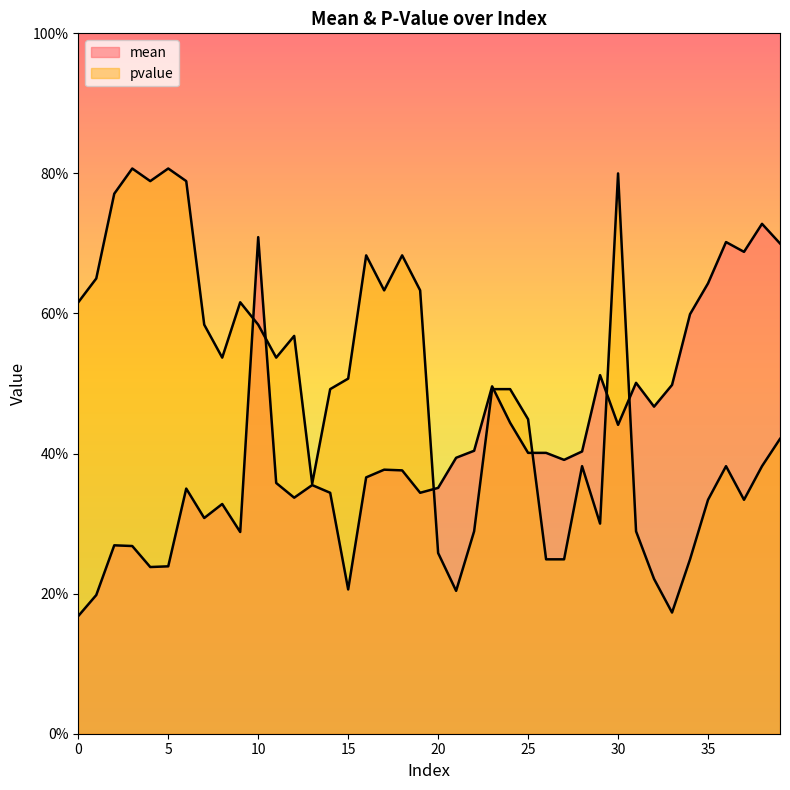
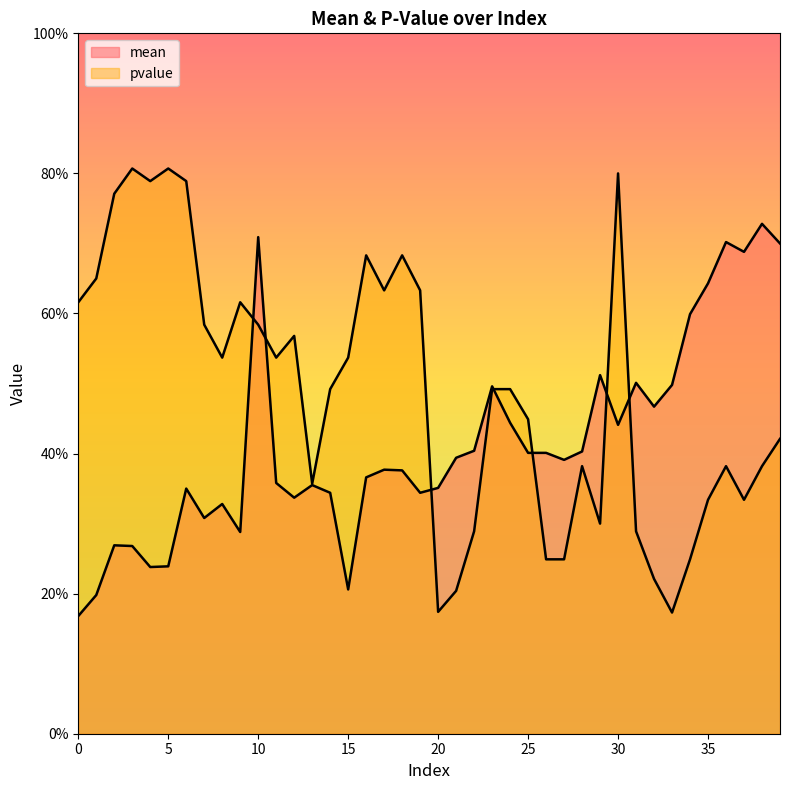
pvalue, 15: 51% -> 54%
pvalue, 20: 26% -> 17%
